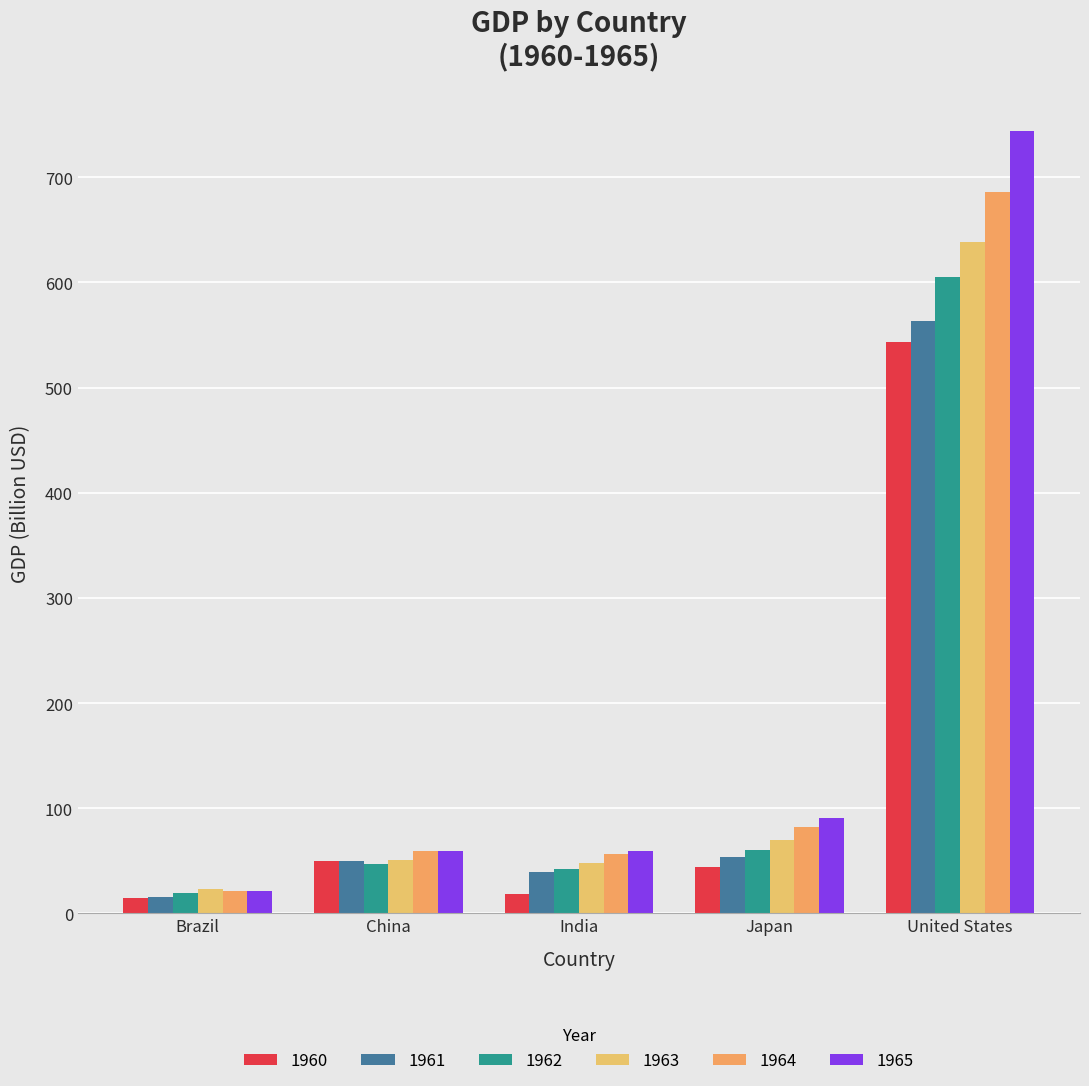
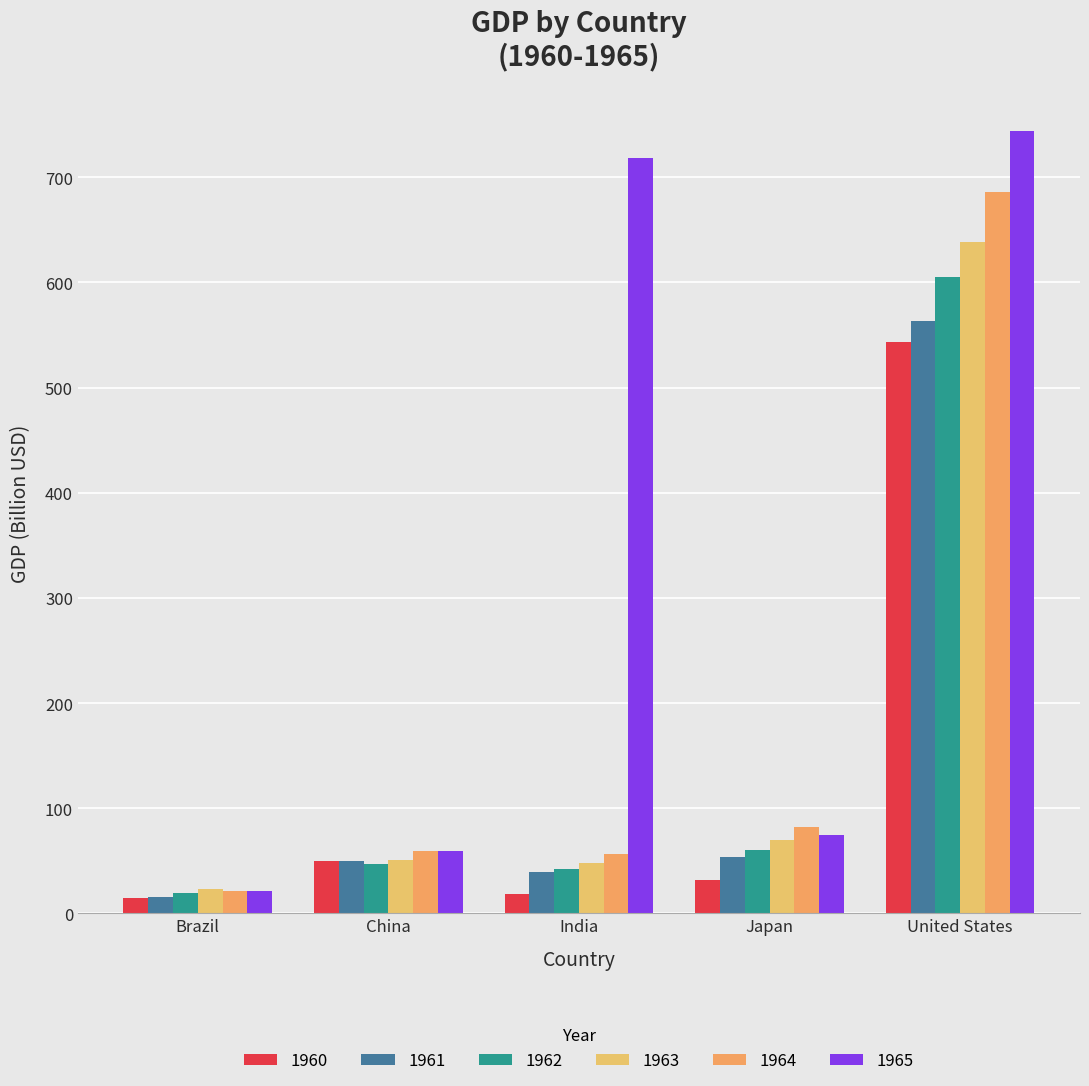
1965, India: 60 -> 718
1960, Japan: 44 -> 32
1965, Japan: 91 -> 75
